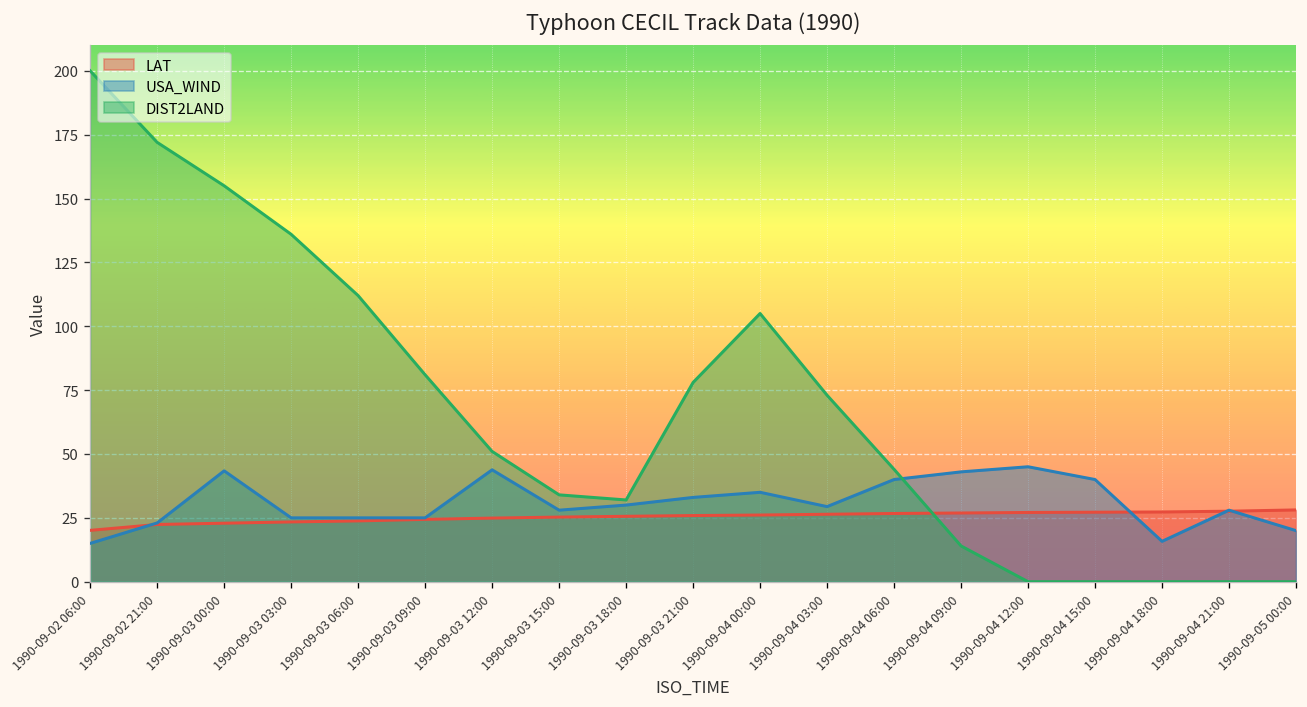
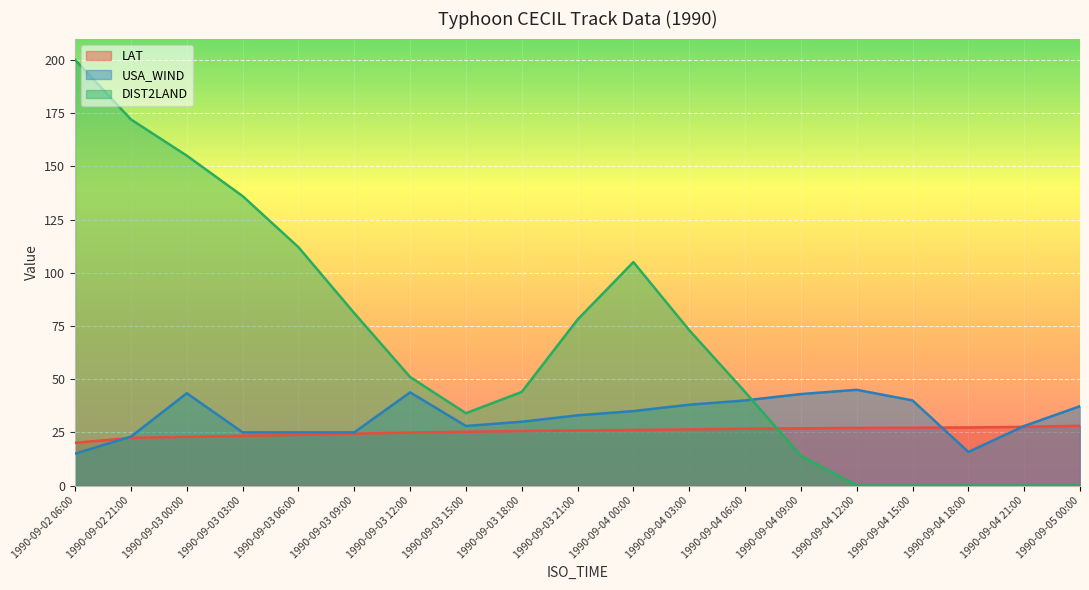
DIST2LAND, 1990-09-03 18:00: 32 -> 44
USA_WIND, 1990-09-04 03:00: 29 -> 38
USA_WIND, 1990-09-05 00:00: 20 -> 37
